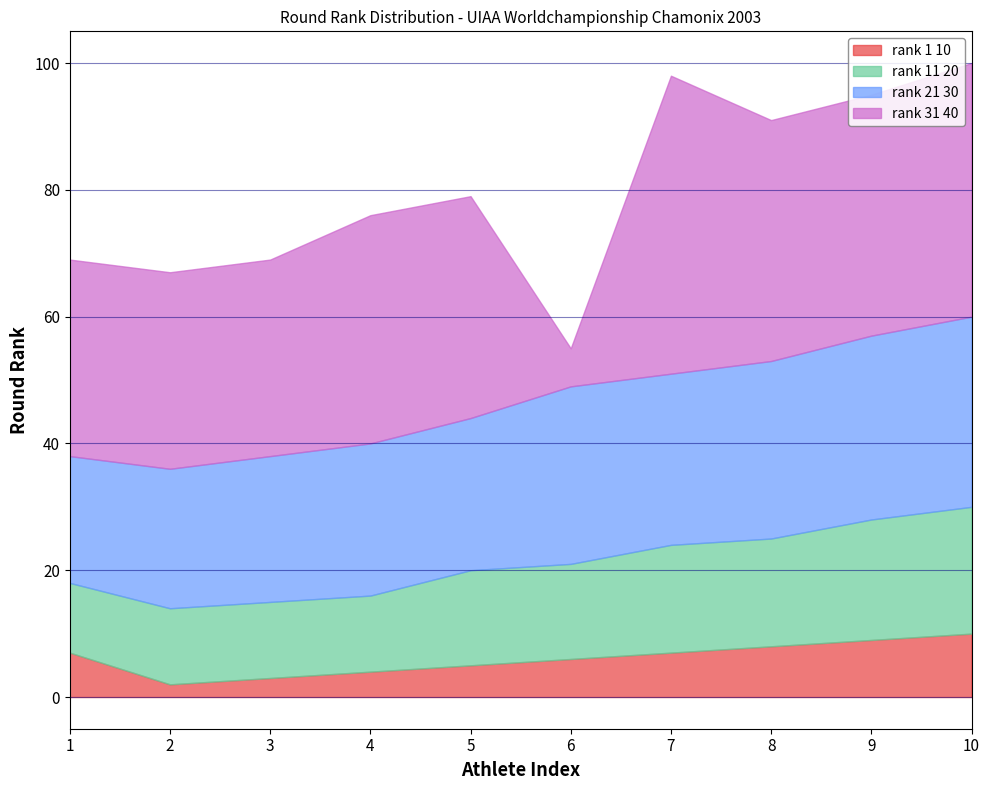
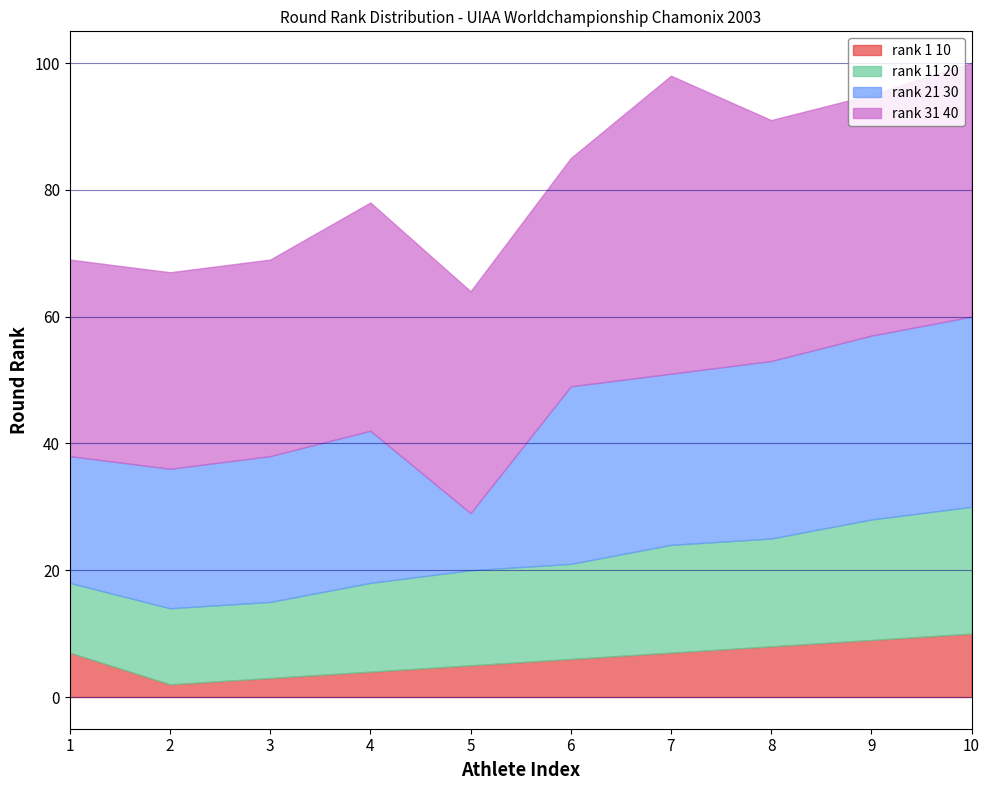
rank 11 20, 4: 12 -> 14
rank 21 30, 5: 24 -> 9
rank 31 40, 6: 6 -> 36
